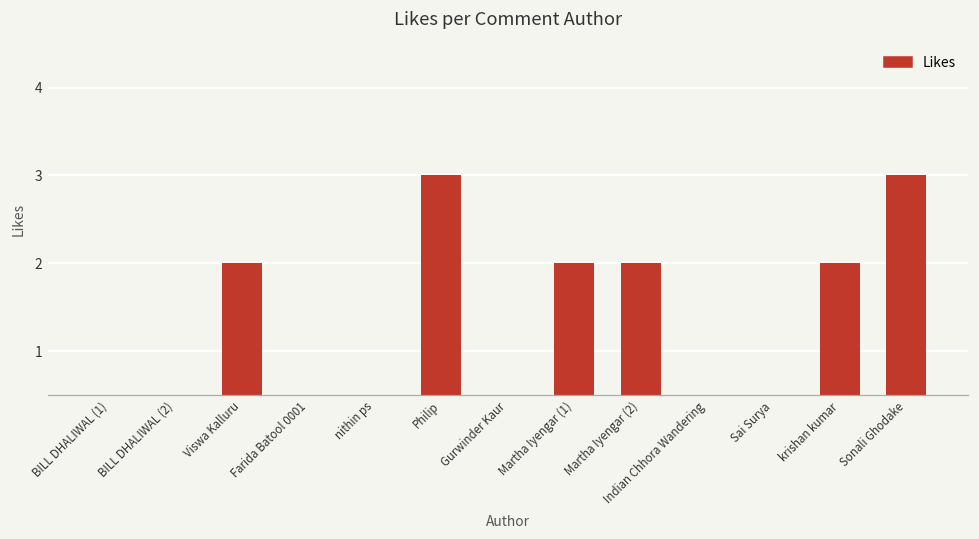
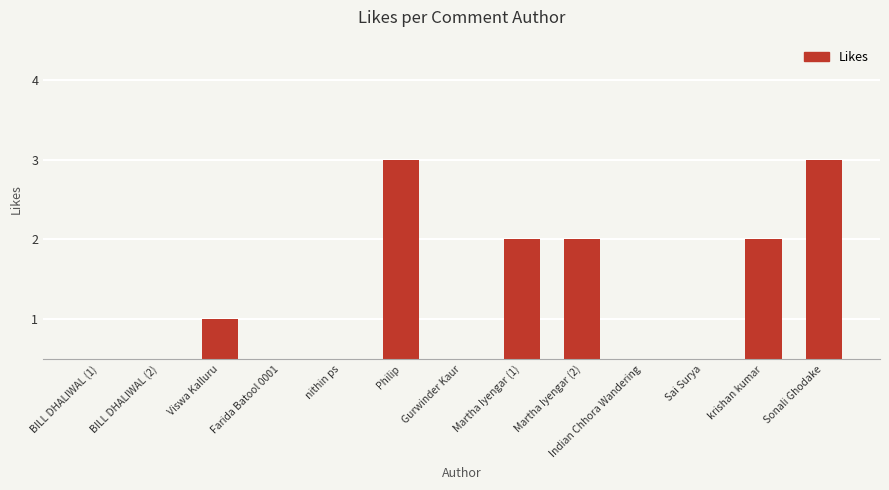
Viswa Kalluru: 2 -> 1
